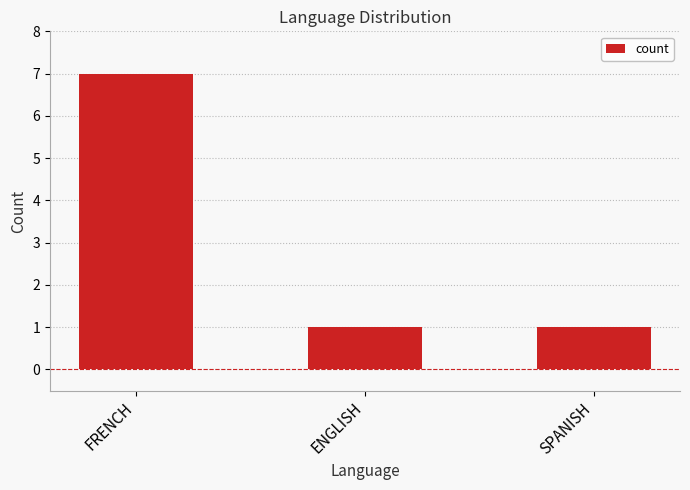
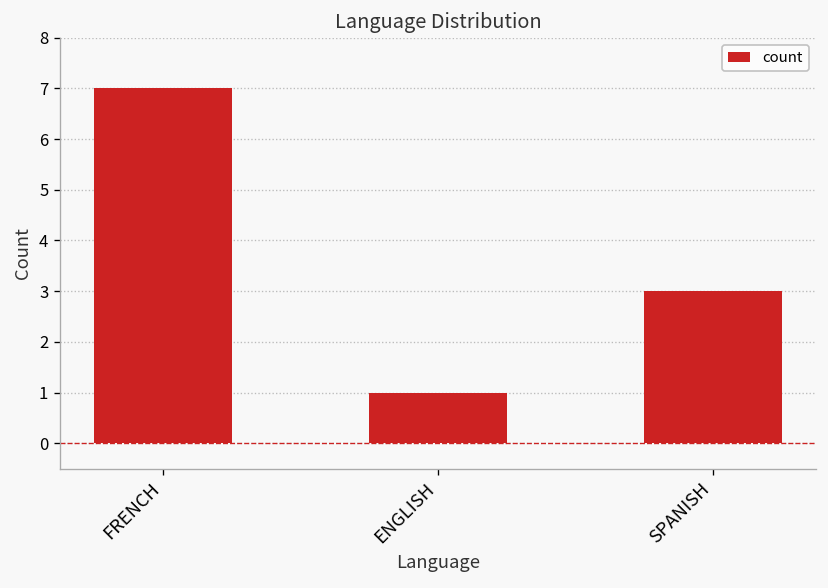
SPANISH: 1 -> 3
